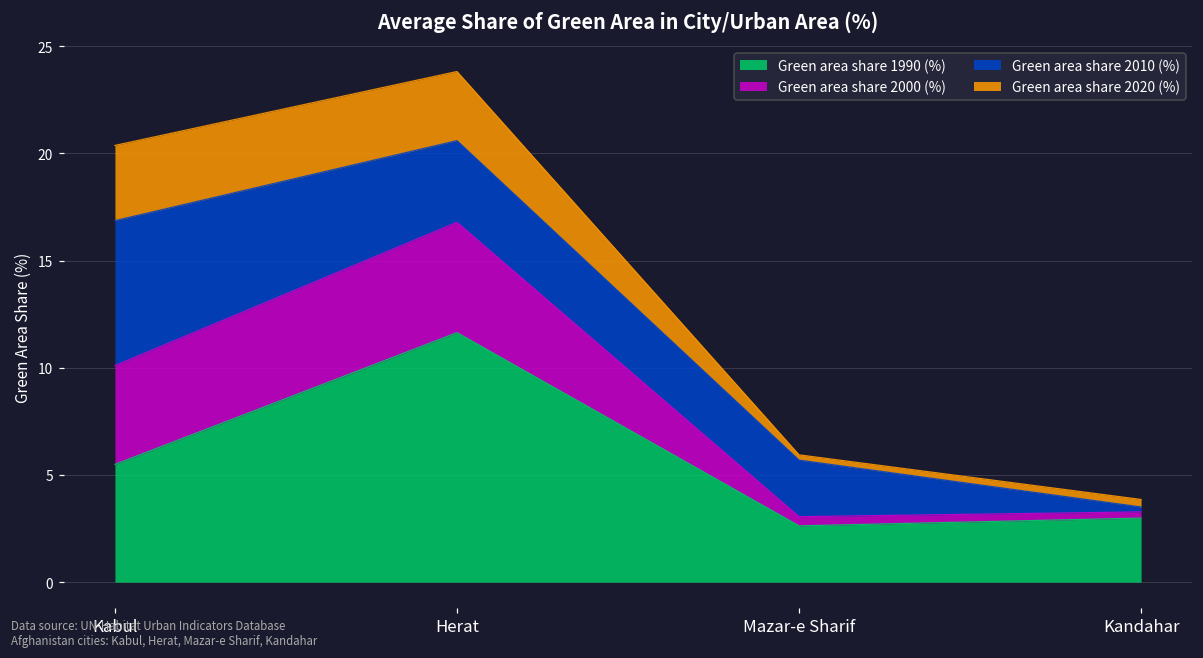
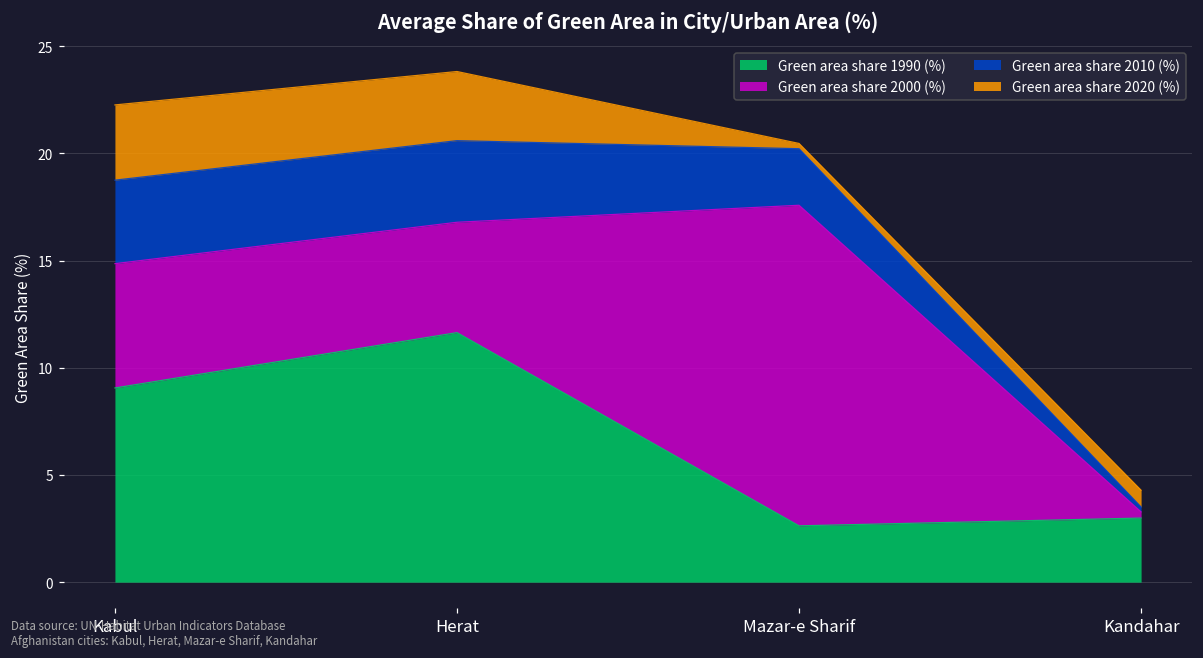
Green area share 1990 (%), Kabul: 5.5 -> 9.1
Green area share 2000 (%), Kabul: 4.6 -> 5.8
Green area share 2010 (%), Kabul: 6.8 -> 3.9
Green area share 2000 (%), Mazar-e Sharif: 0.4 -> 15.0
Green area share 2020 (%), Kandahar: 0.4 -> 0.8
